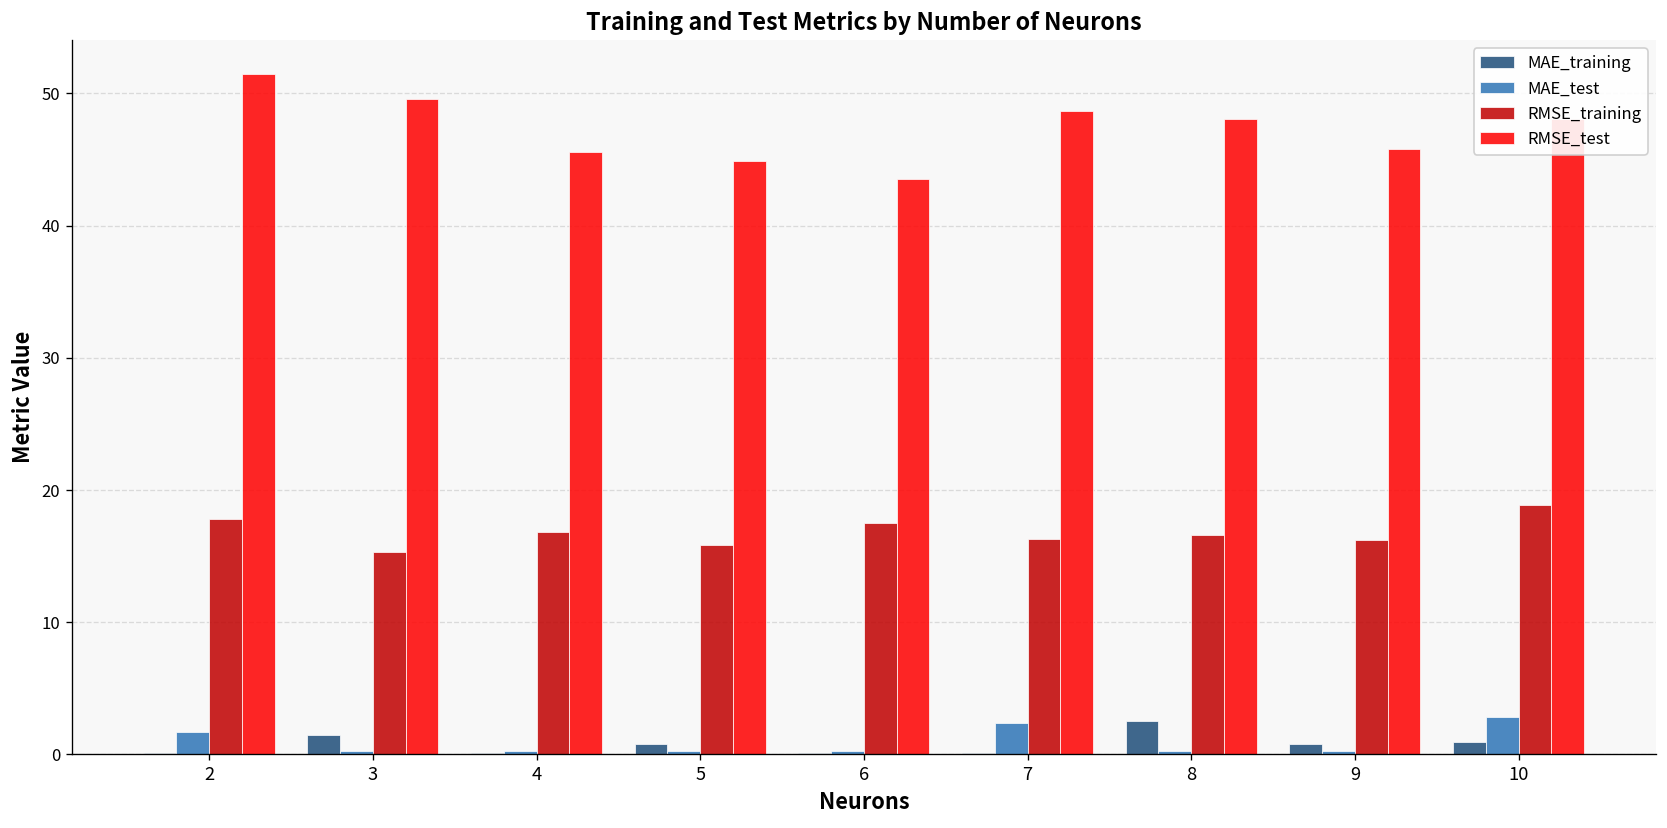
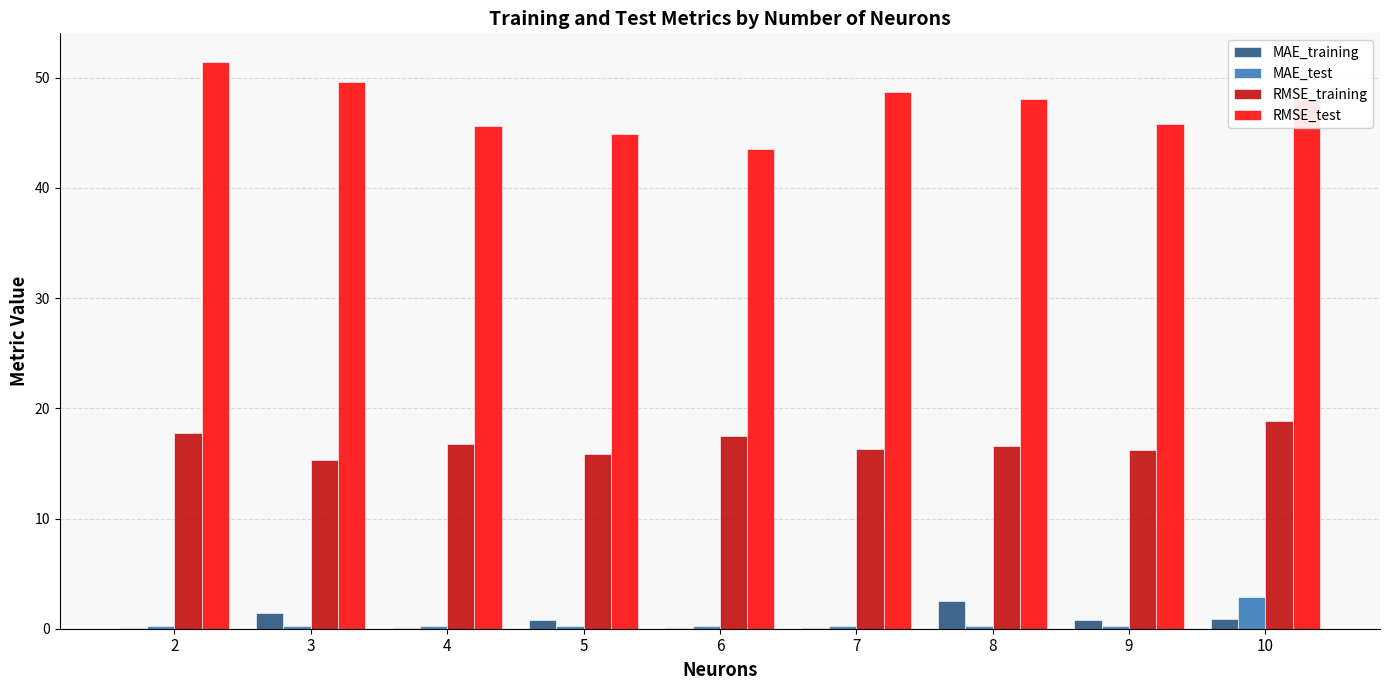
MAE_test, 2: 1.7 -> 0.2
MAE_test, 7: 2.4 -> 0.3
